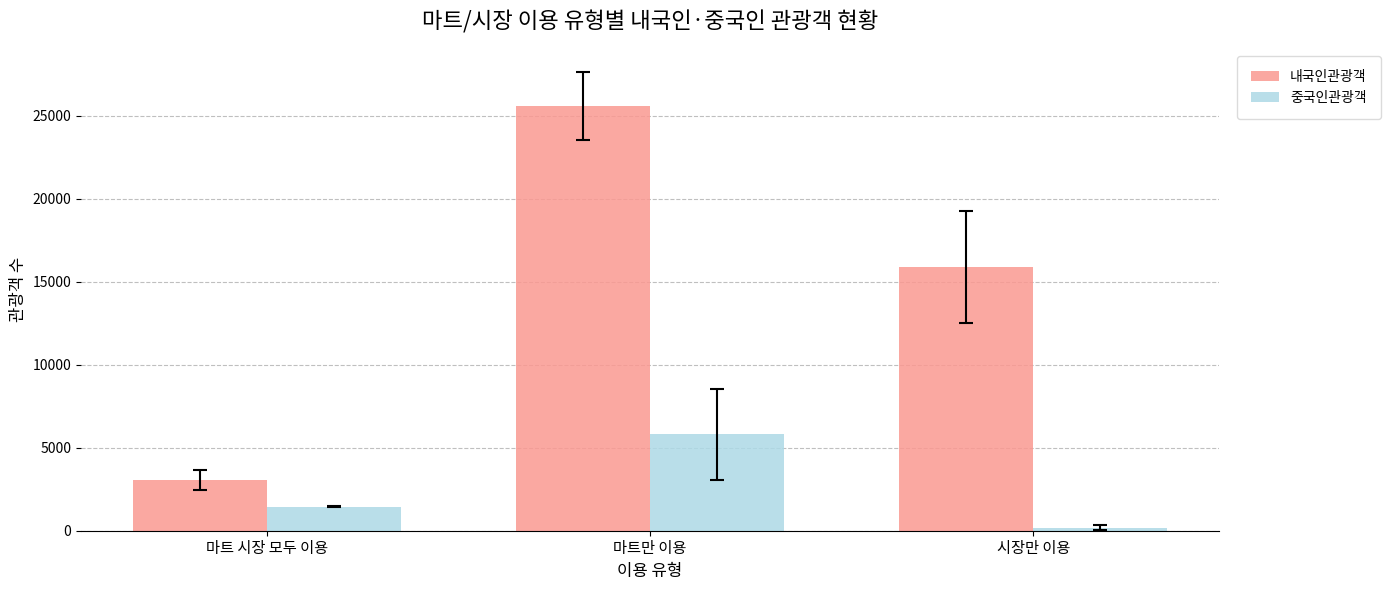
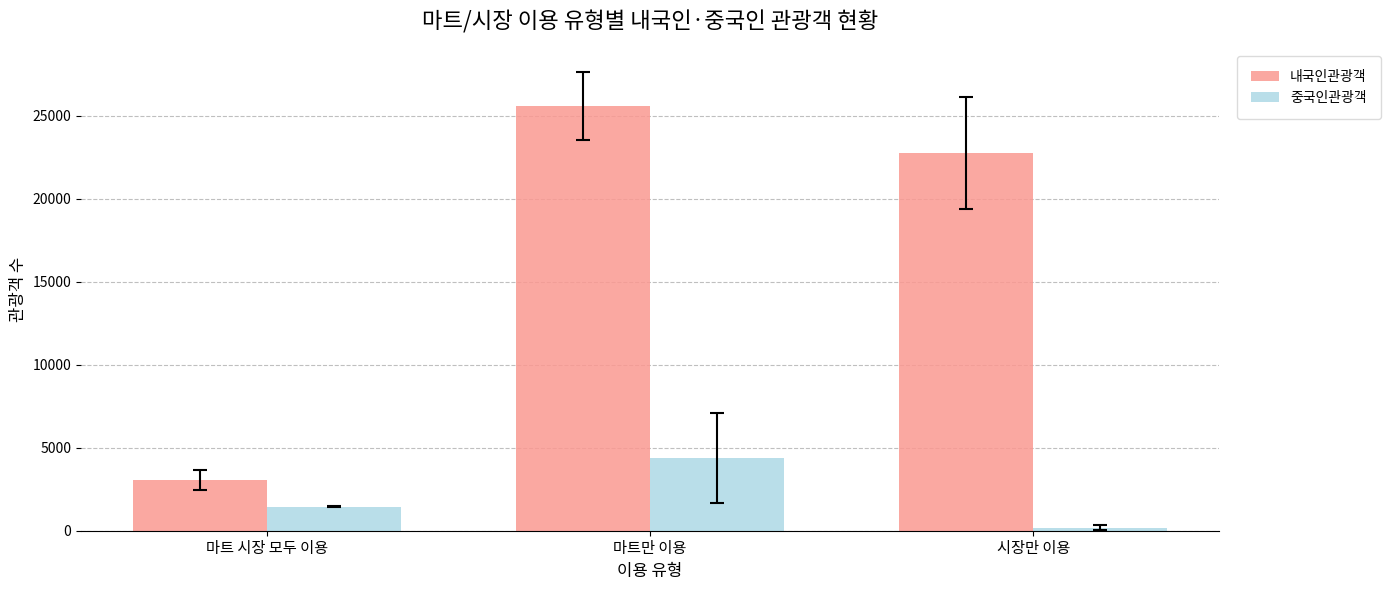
중국인관광객, 마트만 이용: 5800 -> 4400
내국인관광객, 시장만 이용: 15900 -> 22800
